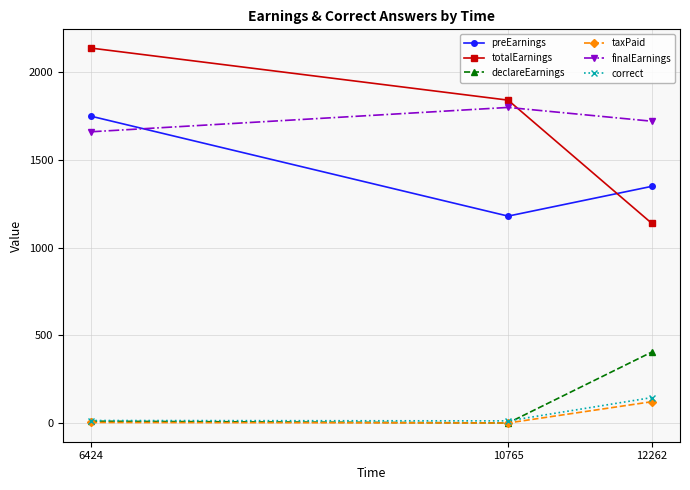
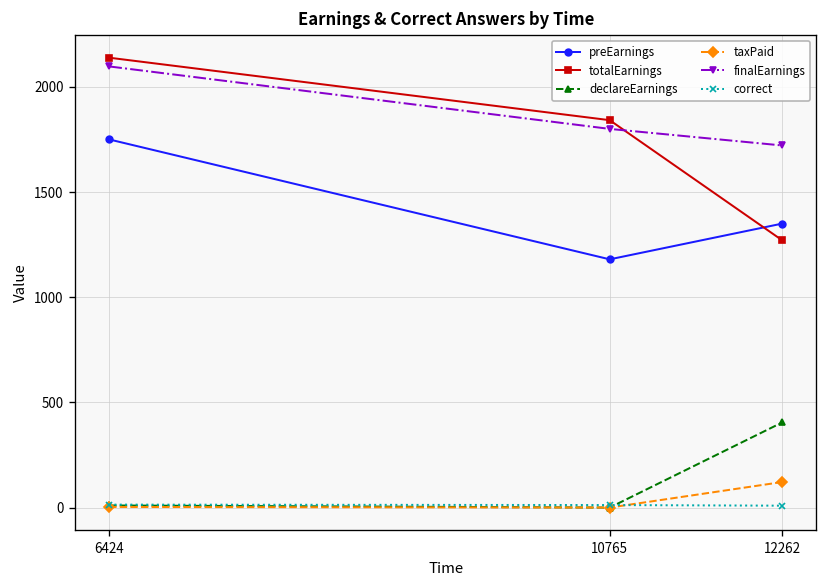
finalEarnings, 6424: 1660 -> 2100
totalEarnings, 12262: 1140 -> 1270
correct, 12262: 150 -> 10
